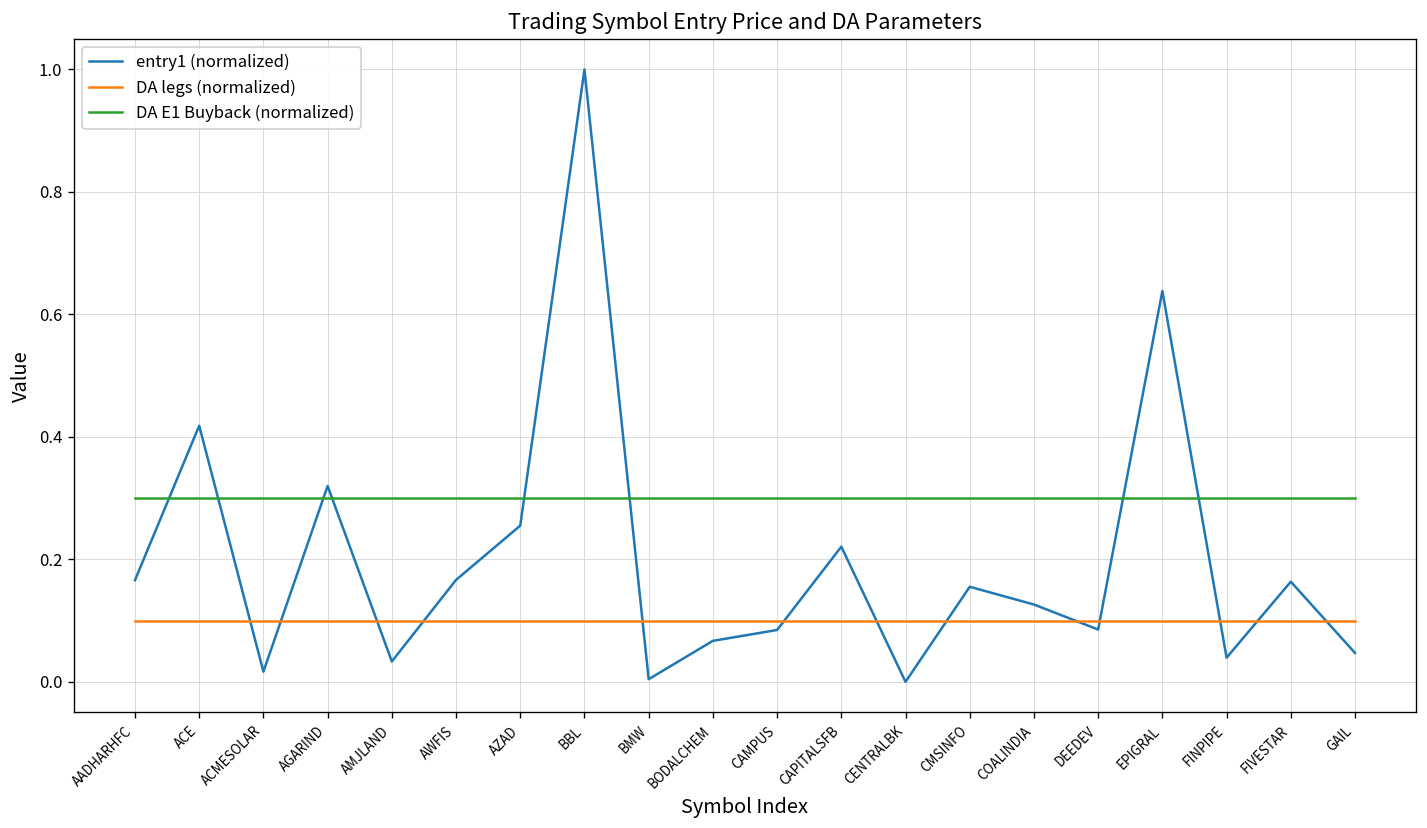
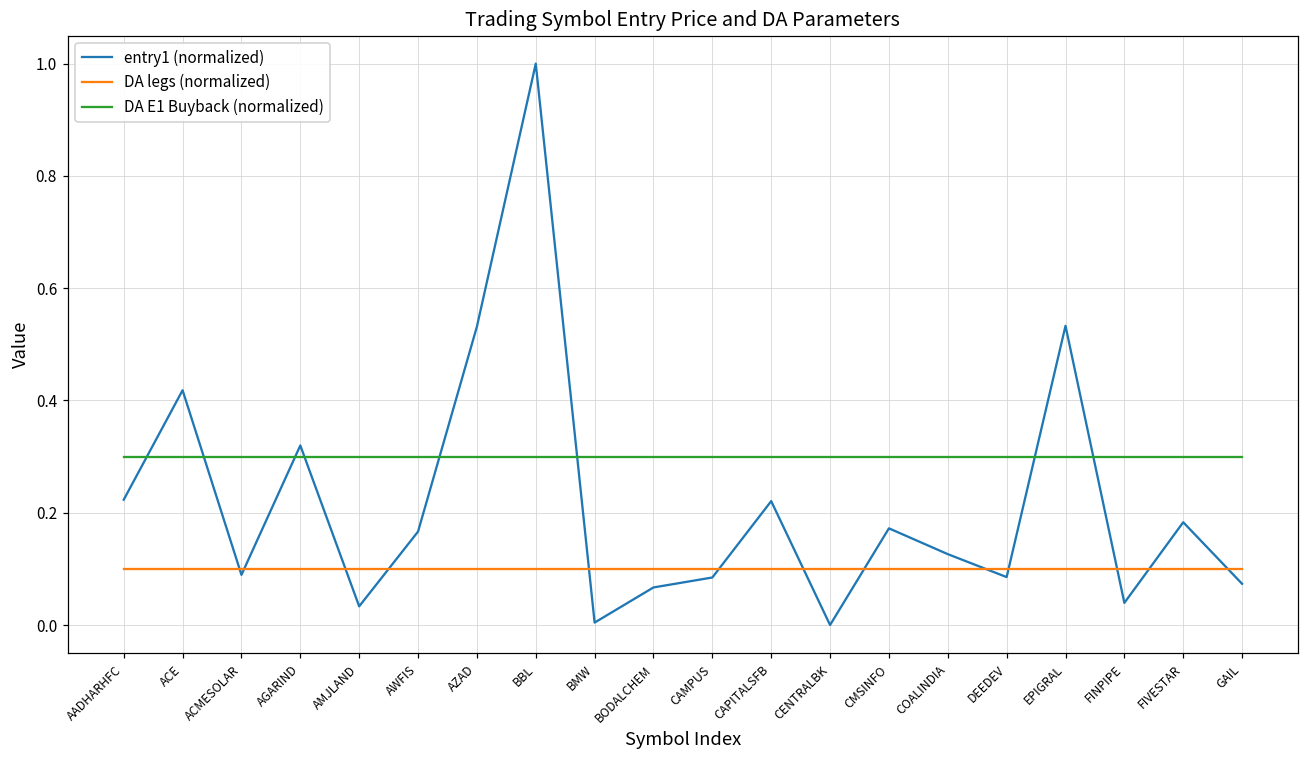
entry1 (normalized), AADHARHFC: 0.17 -> 0.22
entry1 (normalized), ACMESOLAR: 0.02 -> 0.09
entry1 (normalized), AZAD: 0.26 -> 0.53
entry1 (normalized), CMSINFO: 0.16 -> 0.17
entry1 (normalized), EPIGRAL: 0.64 -> 0.53
entry1 (normalized), FIVESTAR: 0.16 -> 0.18
entry1 (normalized), GAIL: 0.05 -> 0.07
